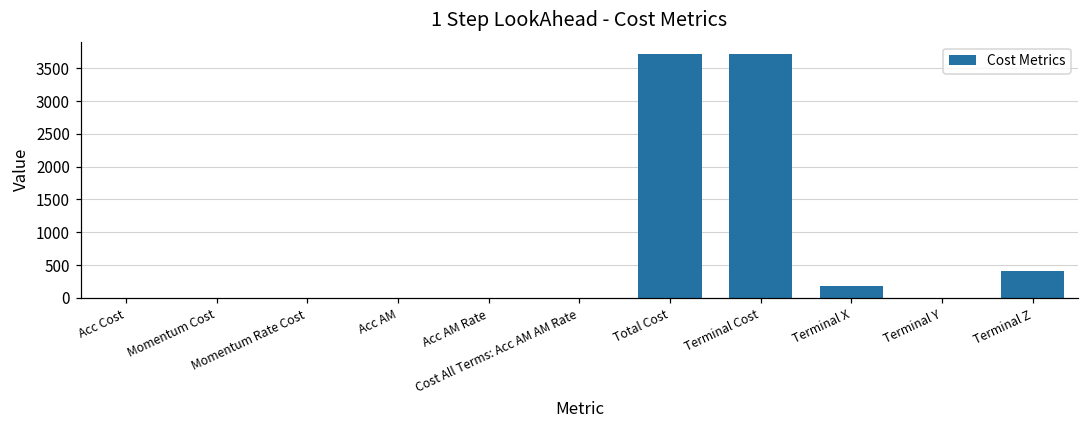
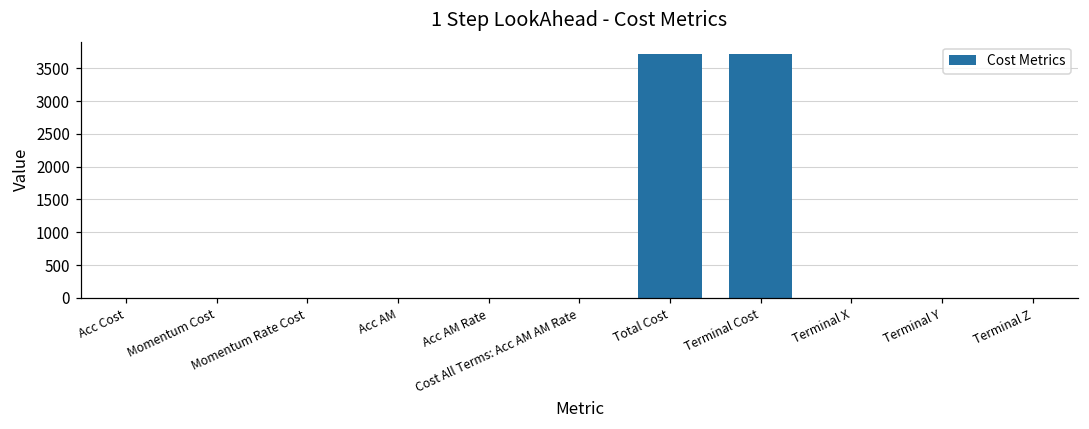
Terminal X: 200 -> 0
Terminal Z: 400 -> 0
